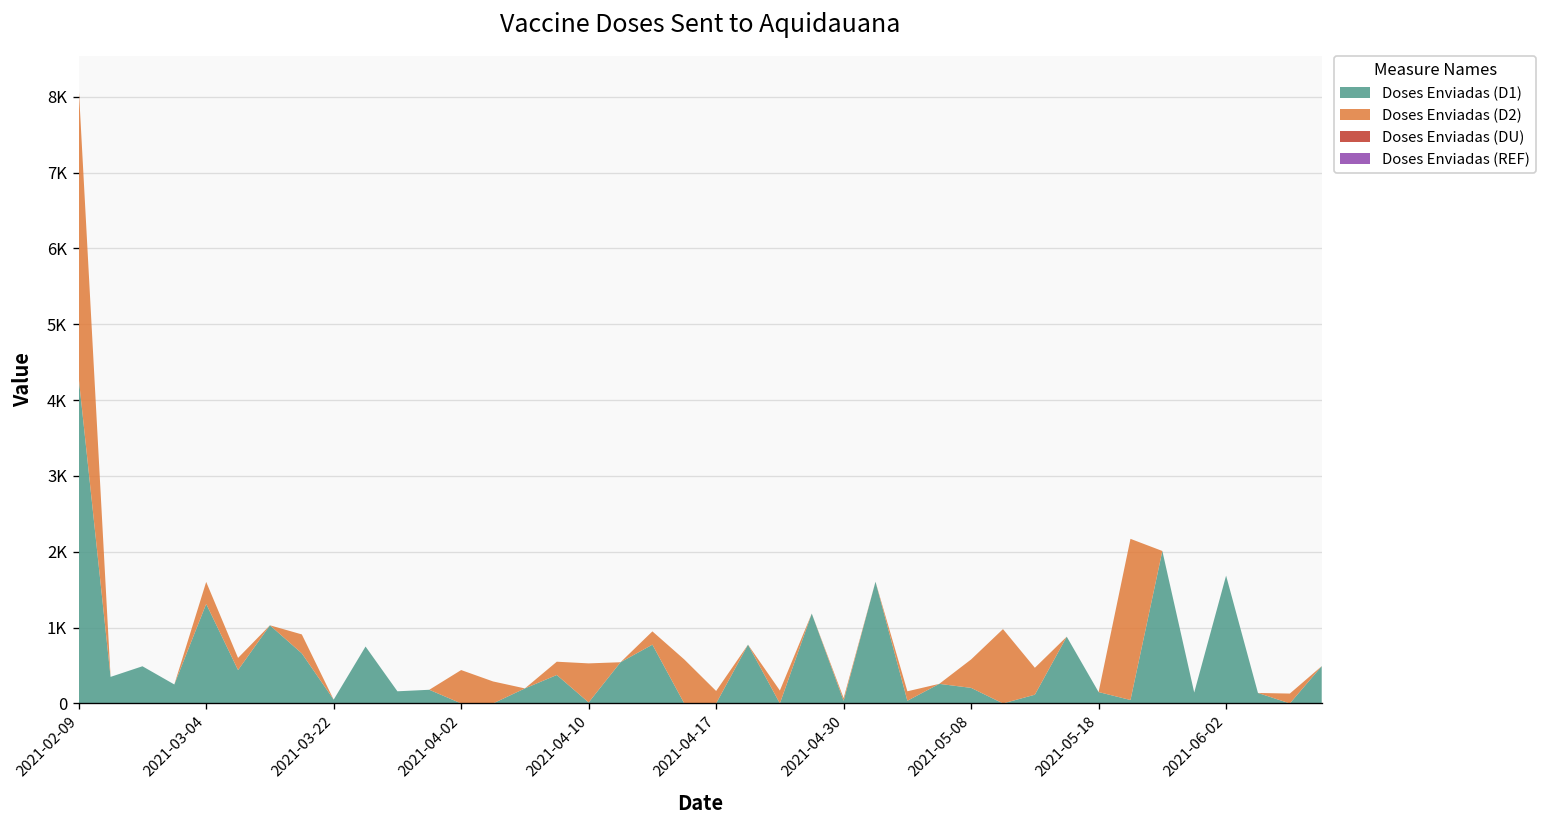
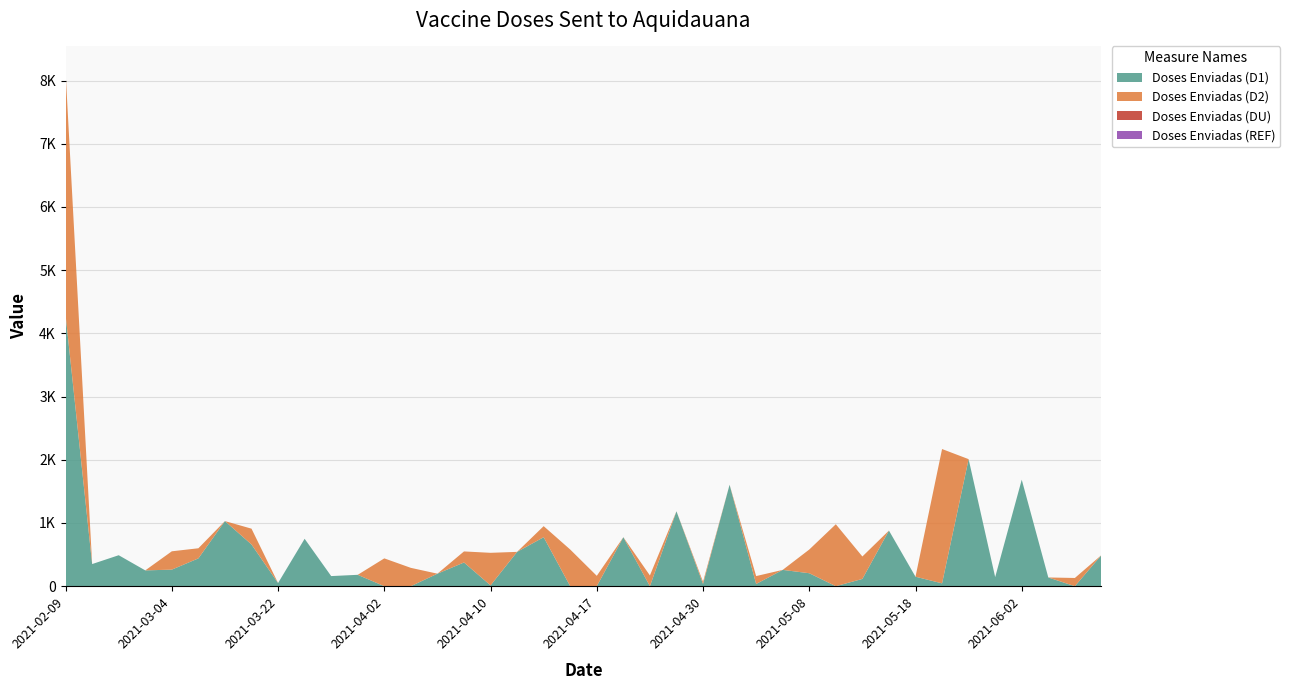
Doses Enviadas (D1), 2021-03-04: 1300 -> 300
